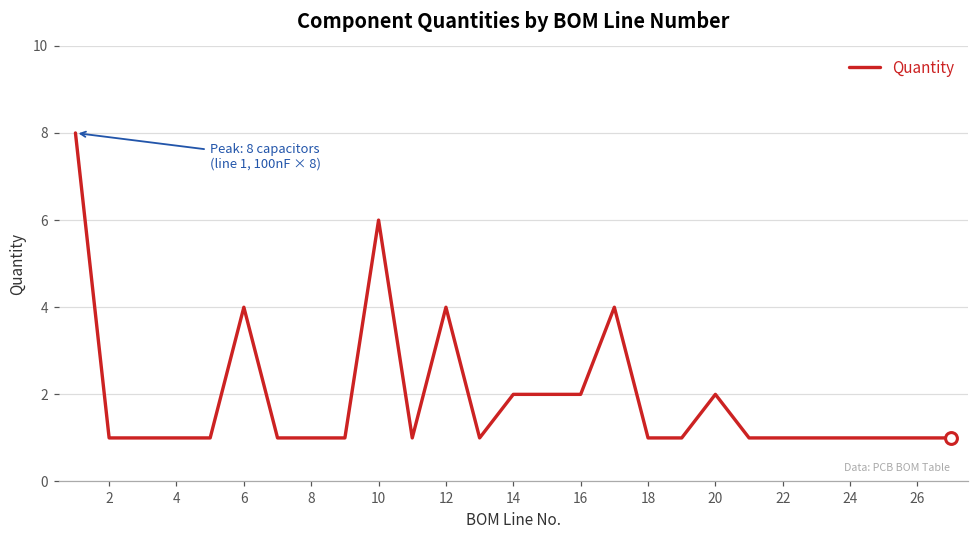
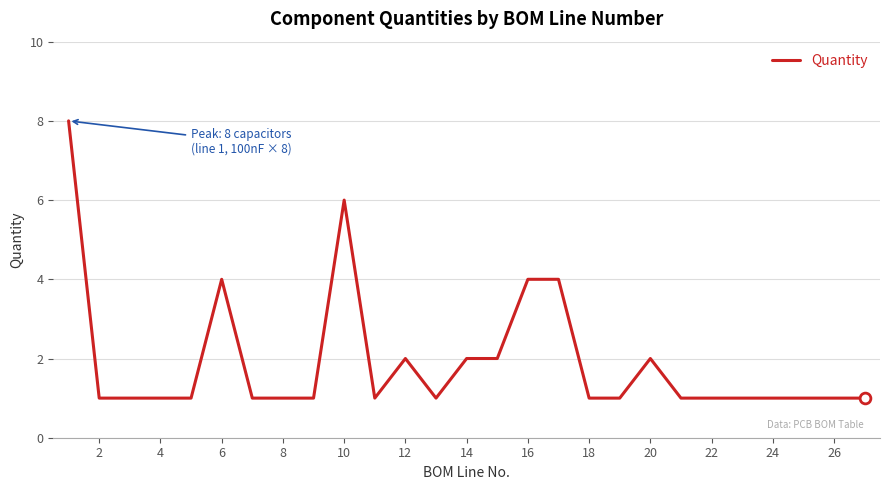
Quantity, 12: 4 -> 2
Quantity, 16: 2 -> 4
